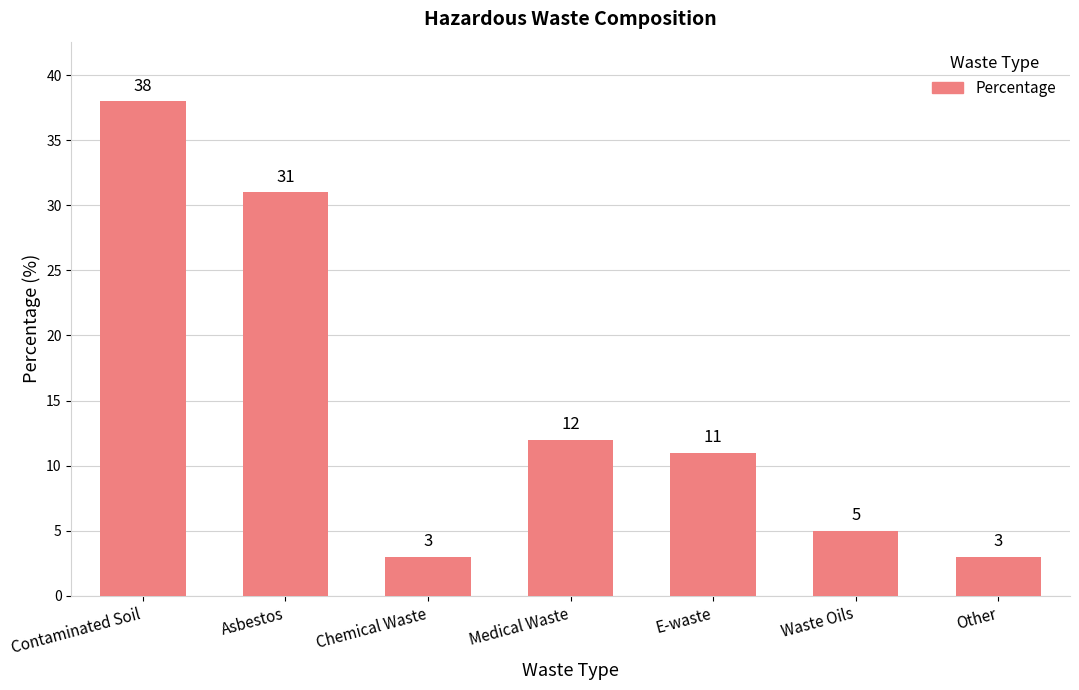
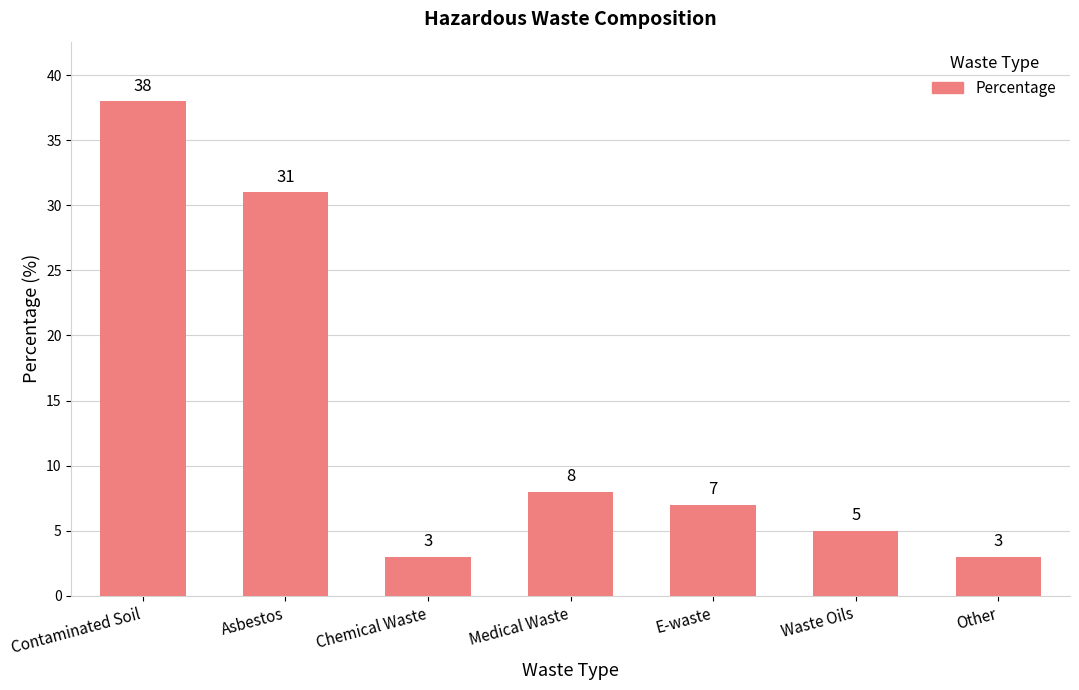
Medical Waste: 12 -> 8
E-waste: 11 -> 7
